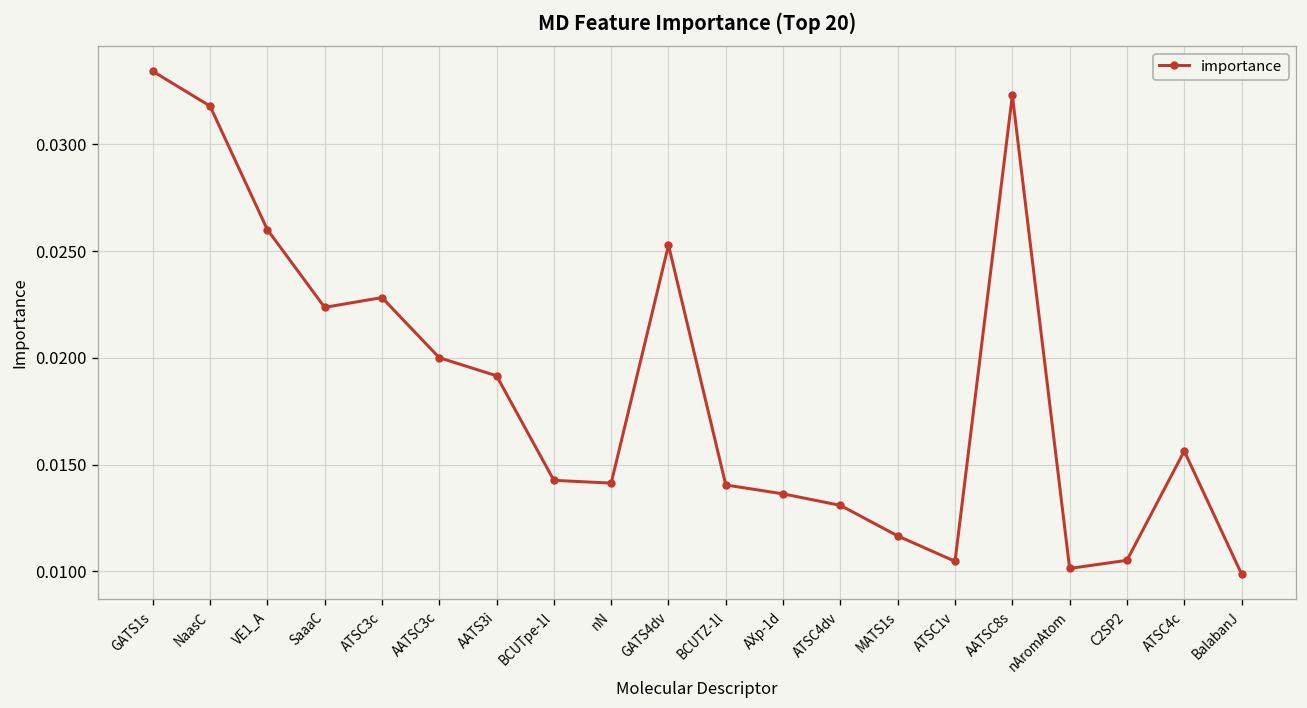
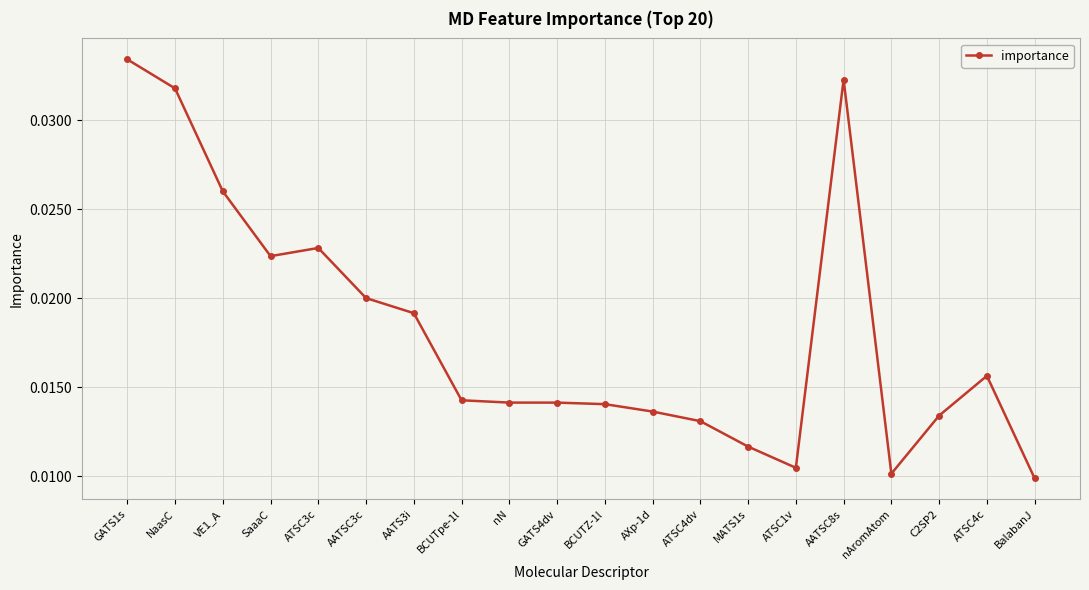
GATS4dv: 0.0253 -> 0.0141
C2SP2: 0.0105 -> 0.0134
